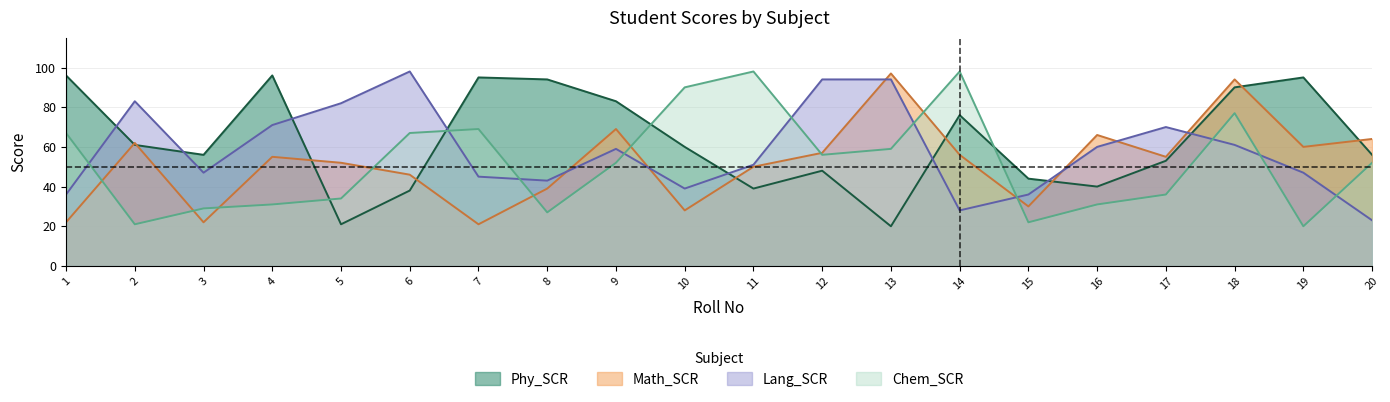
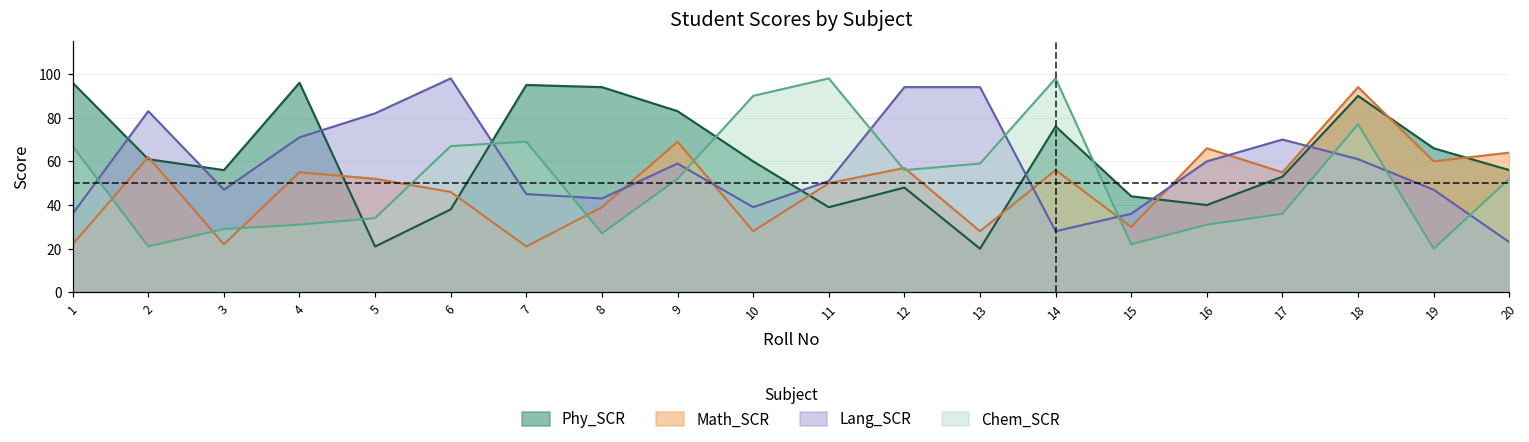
Math_SCR, 13: 97 -> 28
Phy_SCR, 19: 95 -> 66
